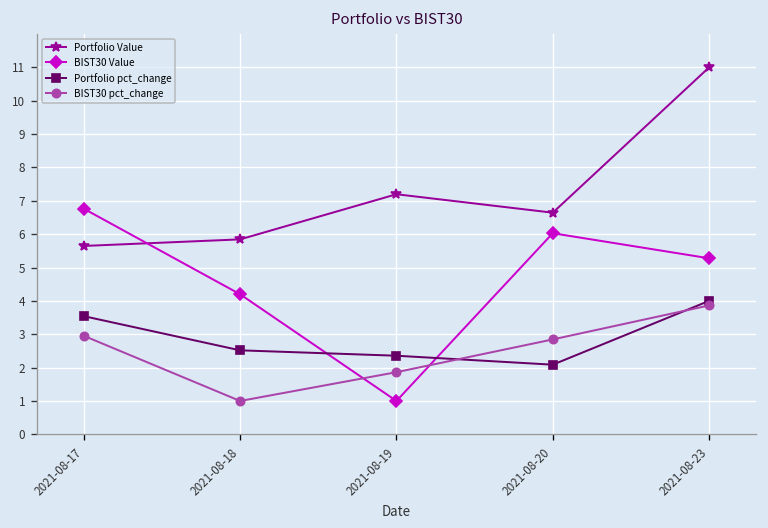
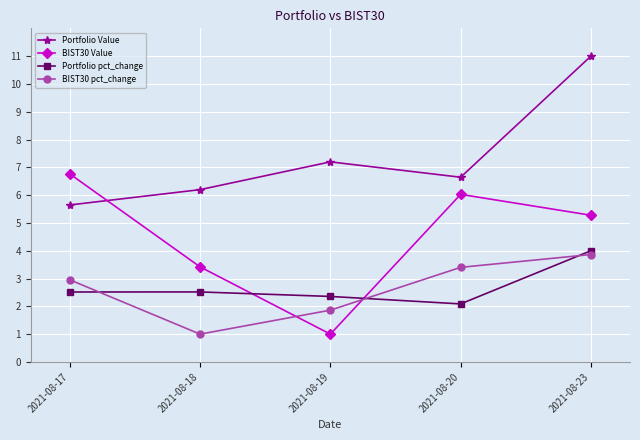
Portfolio pct_change, 2021-08-17: 3.5 -> 2.5
Portfolio Value, 2021-08-18: 5.8 -> 6.2
BIST30 Value, 2021-08-18: 4.2 -> 3.4
BIST30 pct_change, 2021-08-20: 2.8 -> 3.4
